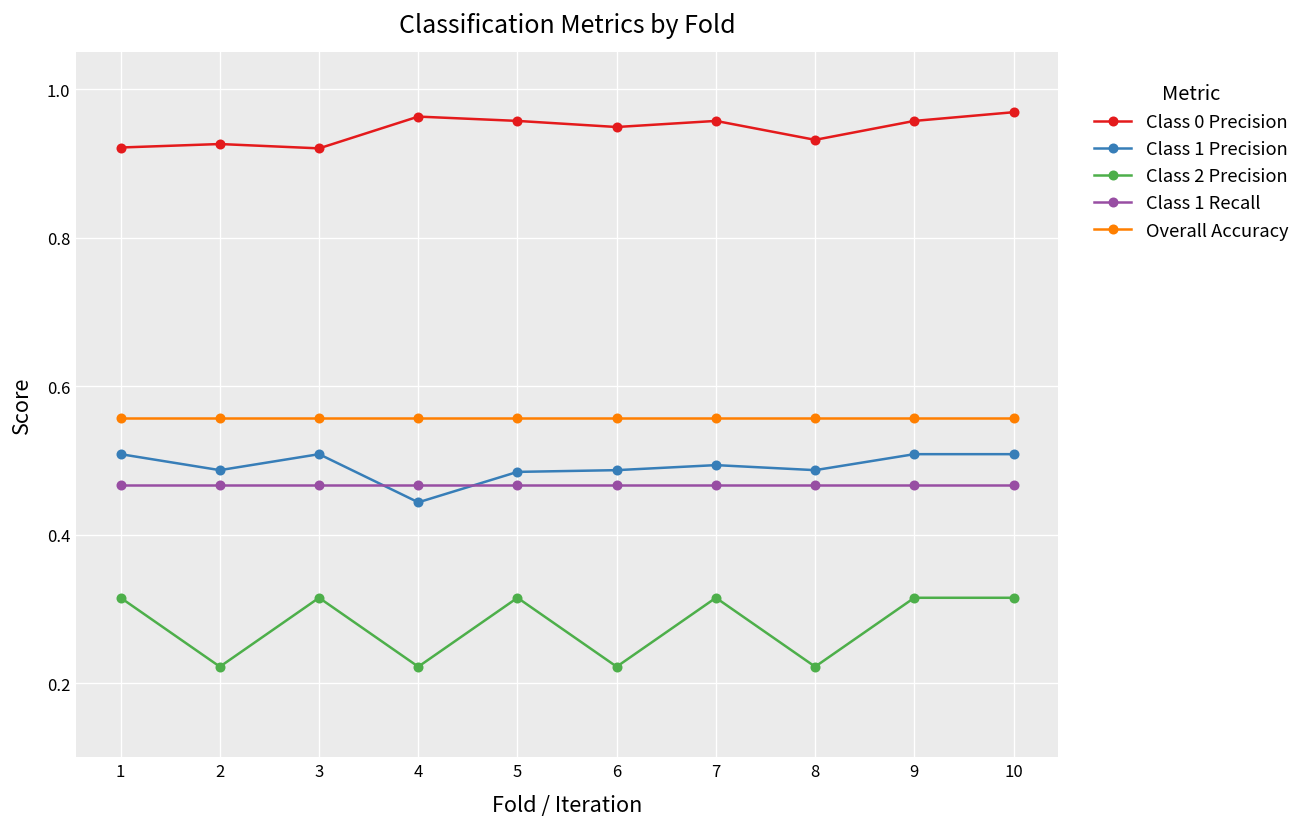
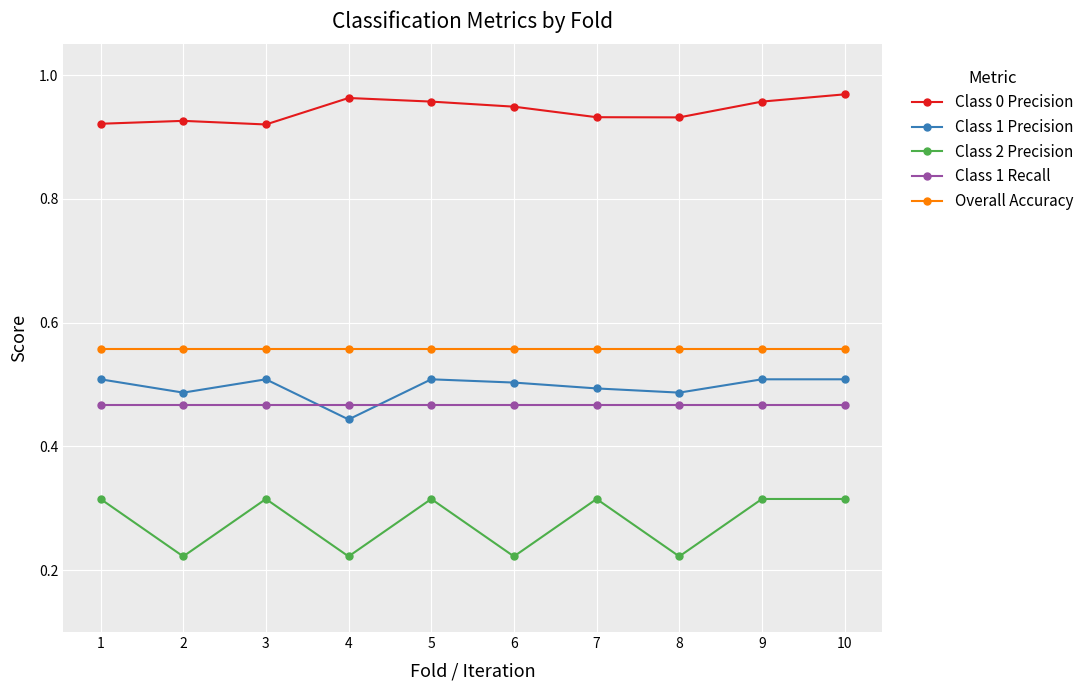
Class 1 Precision, 5: 0.48 -> 0.51
Class 1 Precision, 6: 0.49 -> 0.50
Class 0 Precision, 7: 0.96 -> 0.93
